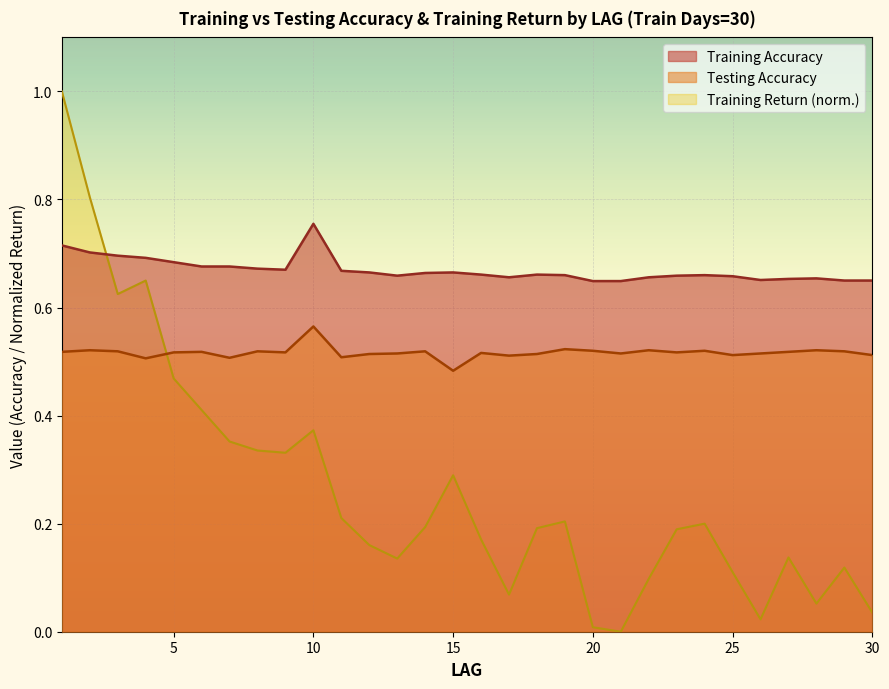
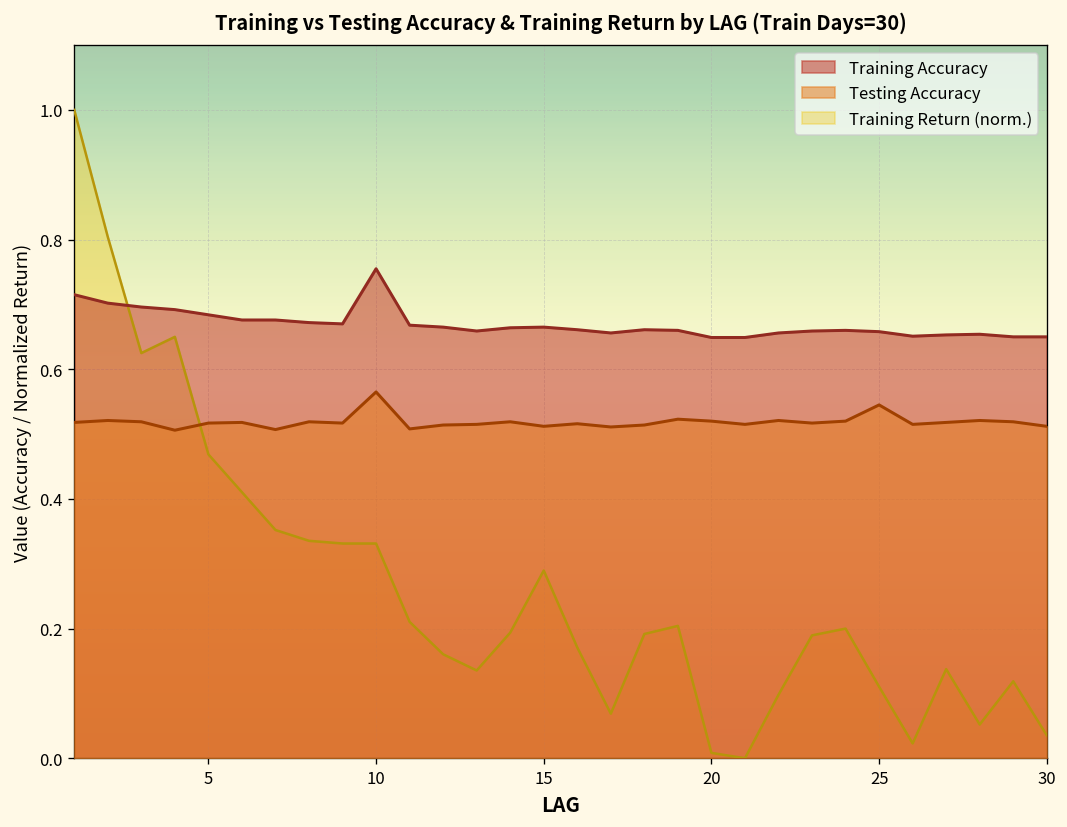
Training Return (norm.), 10: 0.37 -> 0.33
Testing Accuracy, 15: 0.48 -> 0.51
Testing Accuracy, 25: 0.51 -> 0.55
